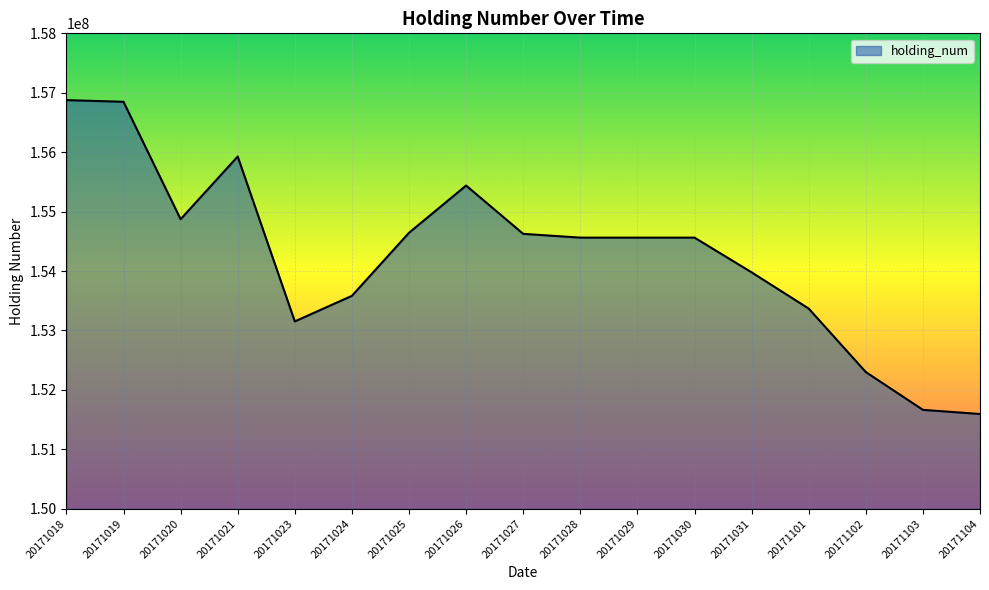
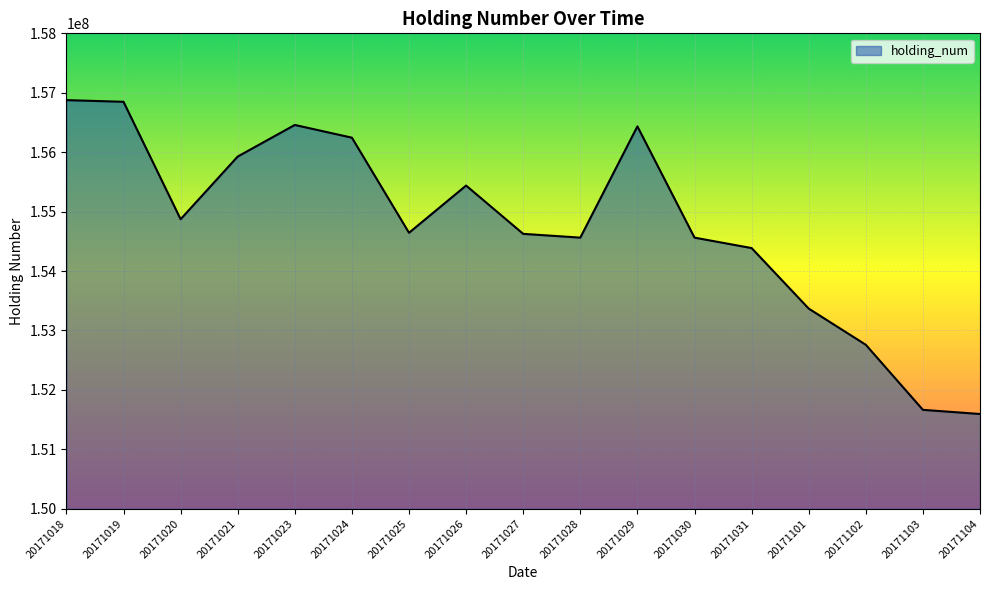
20171023: 153200000 -> 156500000
20171024: 153600000 -> 156200000
20171029: 154600000 -> 156400000
20171031: 154000000 -> 154400000
20171102: 152300000 -> 152800000
